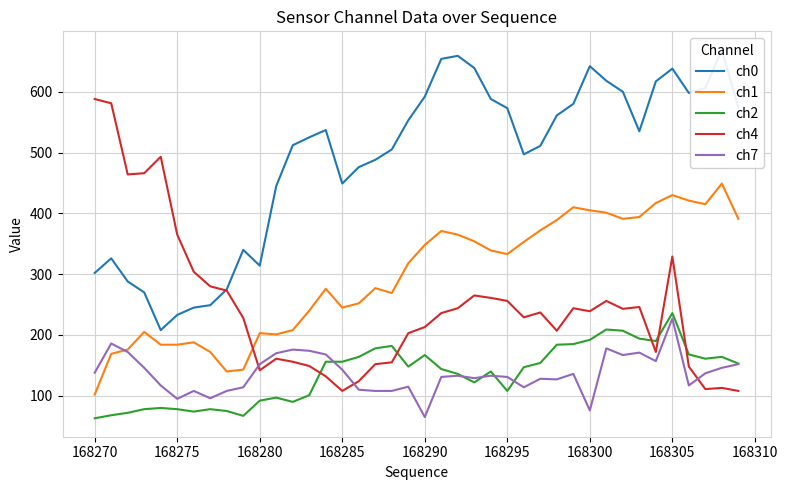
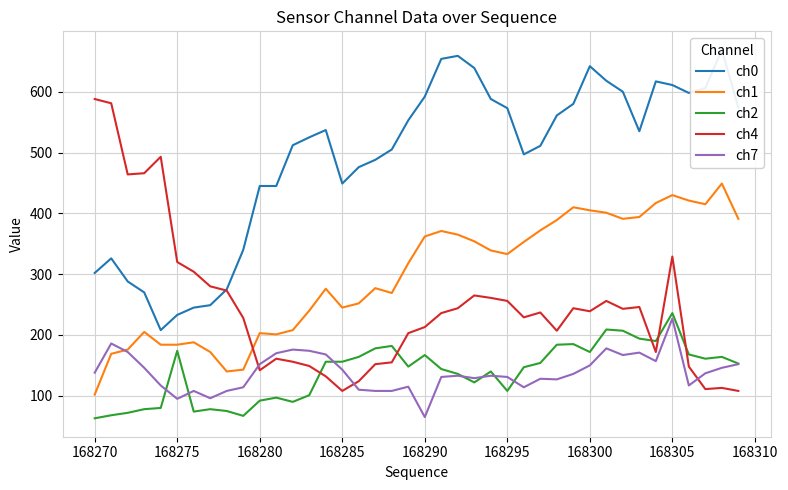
ch2, 168275: 80 -> 170
ch4, 168275: 370 -> 320
ch0, 168280: 310 -> 450
ch1, 168290: 350 -> 360
ch2, 168300: 190 -> 170
ch7, 168300: 80 -> 150
ch0, 168305: 640 -> 610
